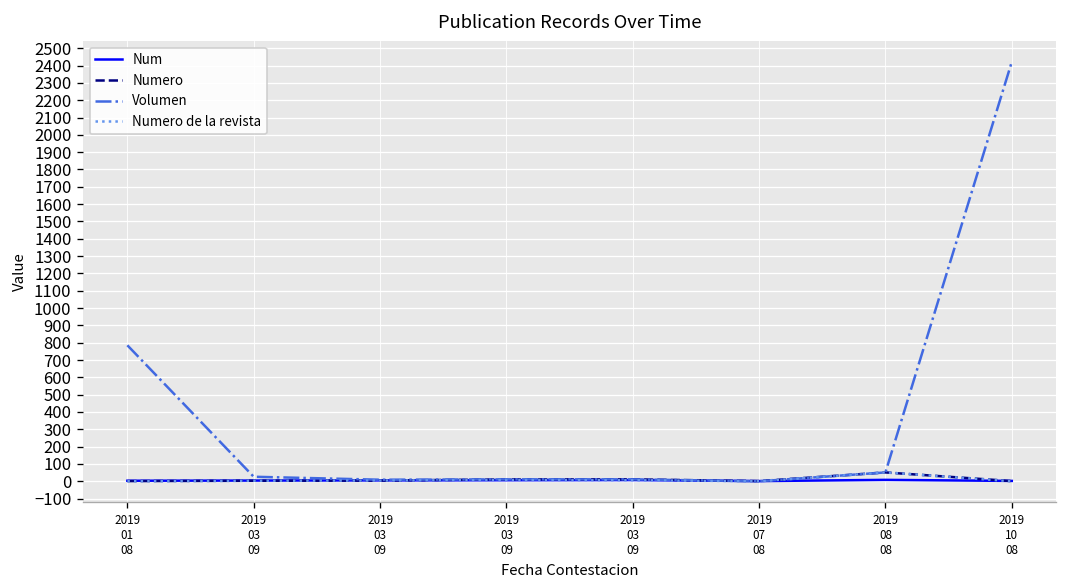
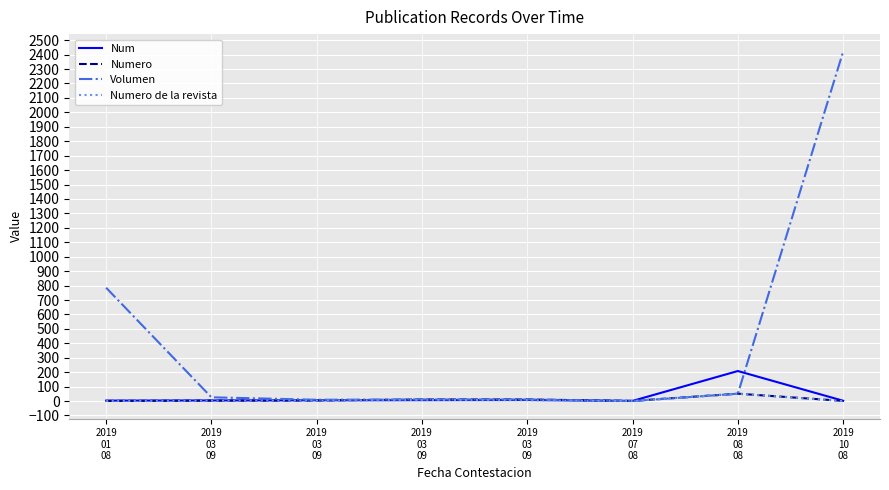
Num, 2019 08 08: 10 -> 210
